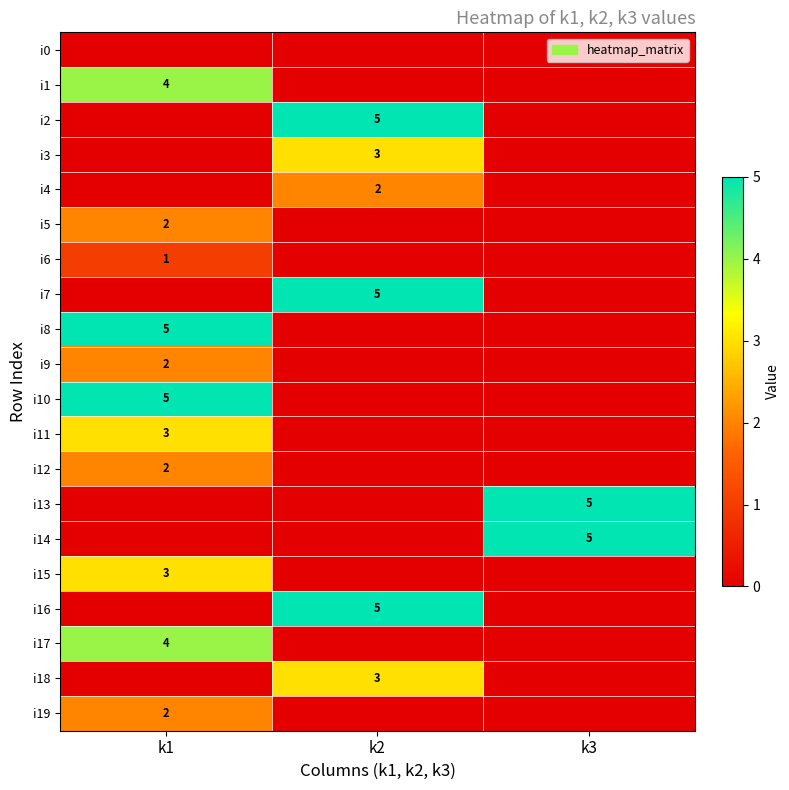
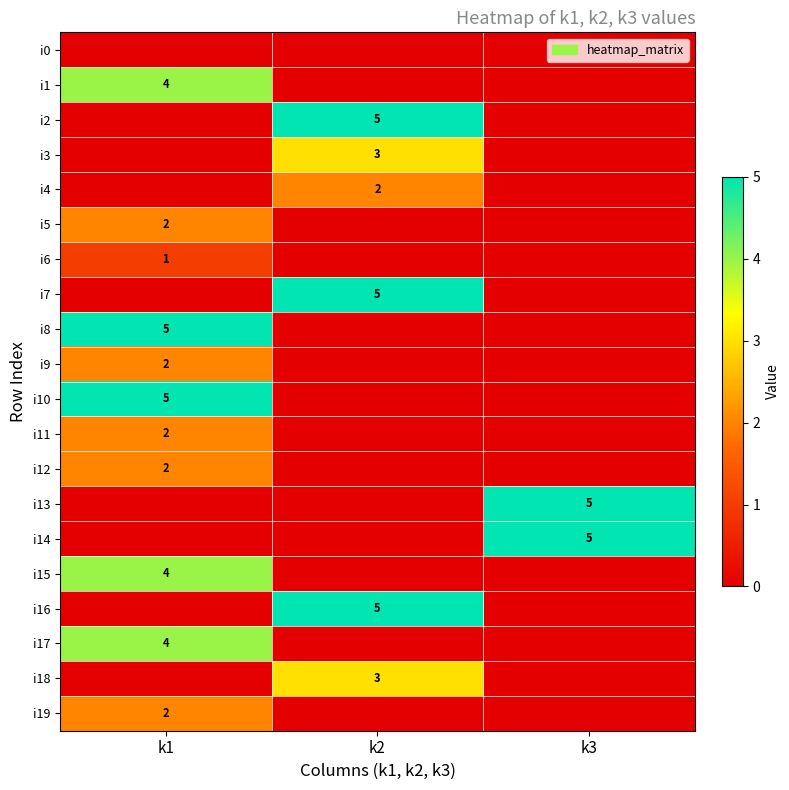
i11, k1: 3 -> 2
i15, k1: 3 -> 4
